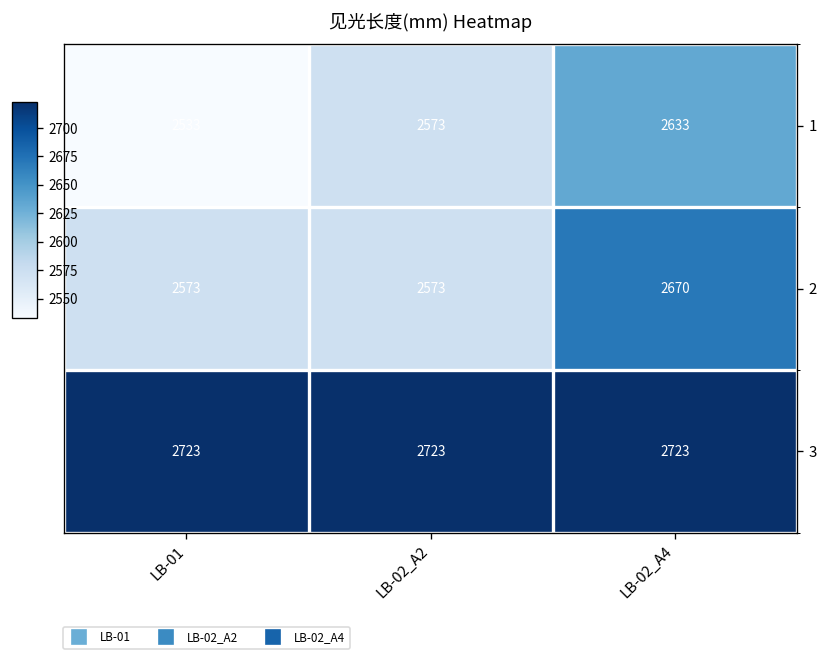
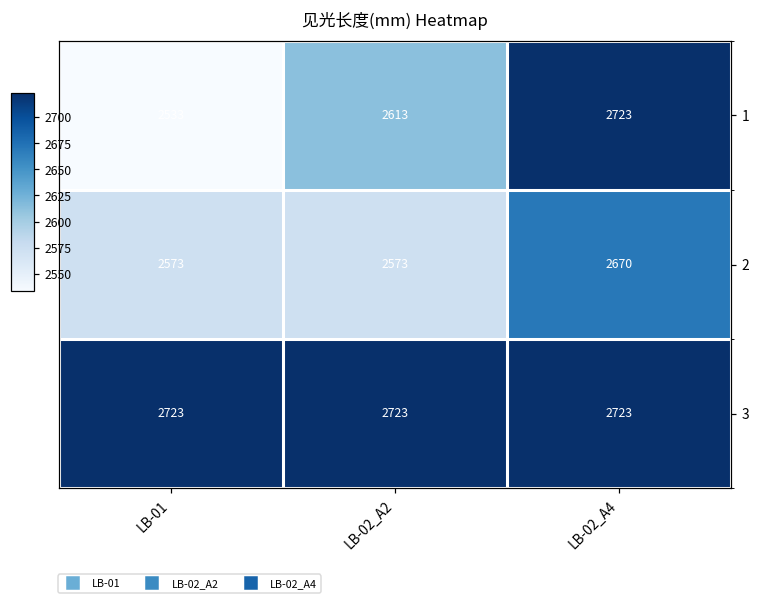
1, LB-02_A2: 2573 -> 2613
1, LB-02_A4: 2633 -> 2723
